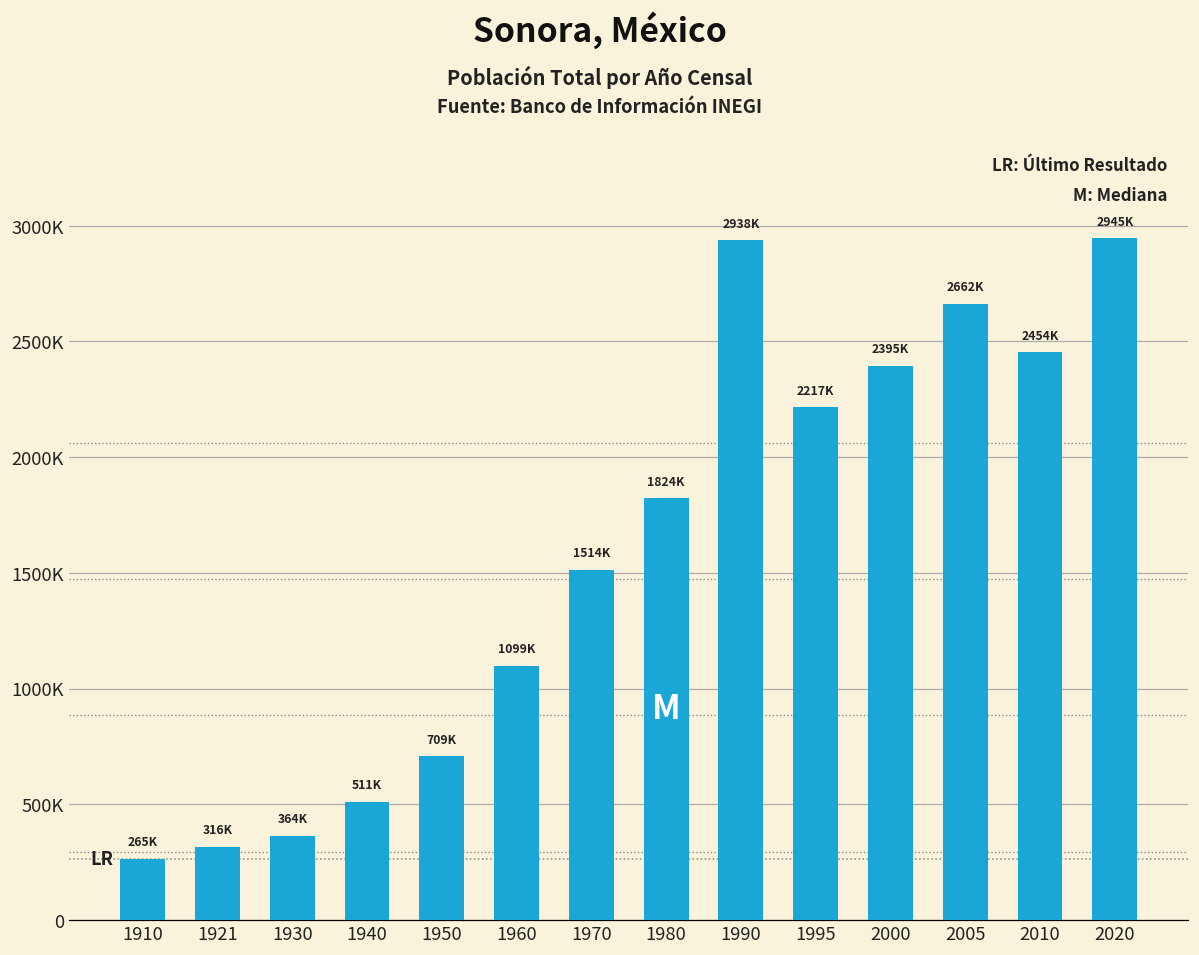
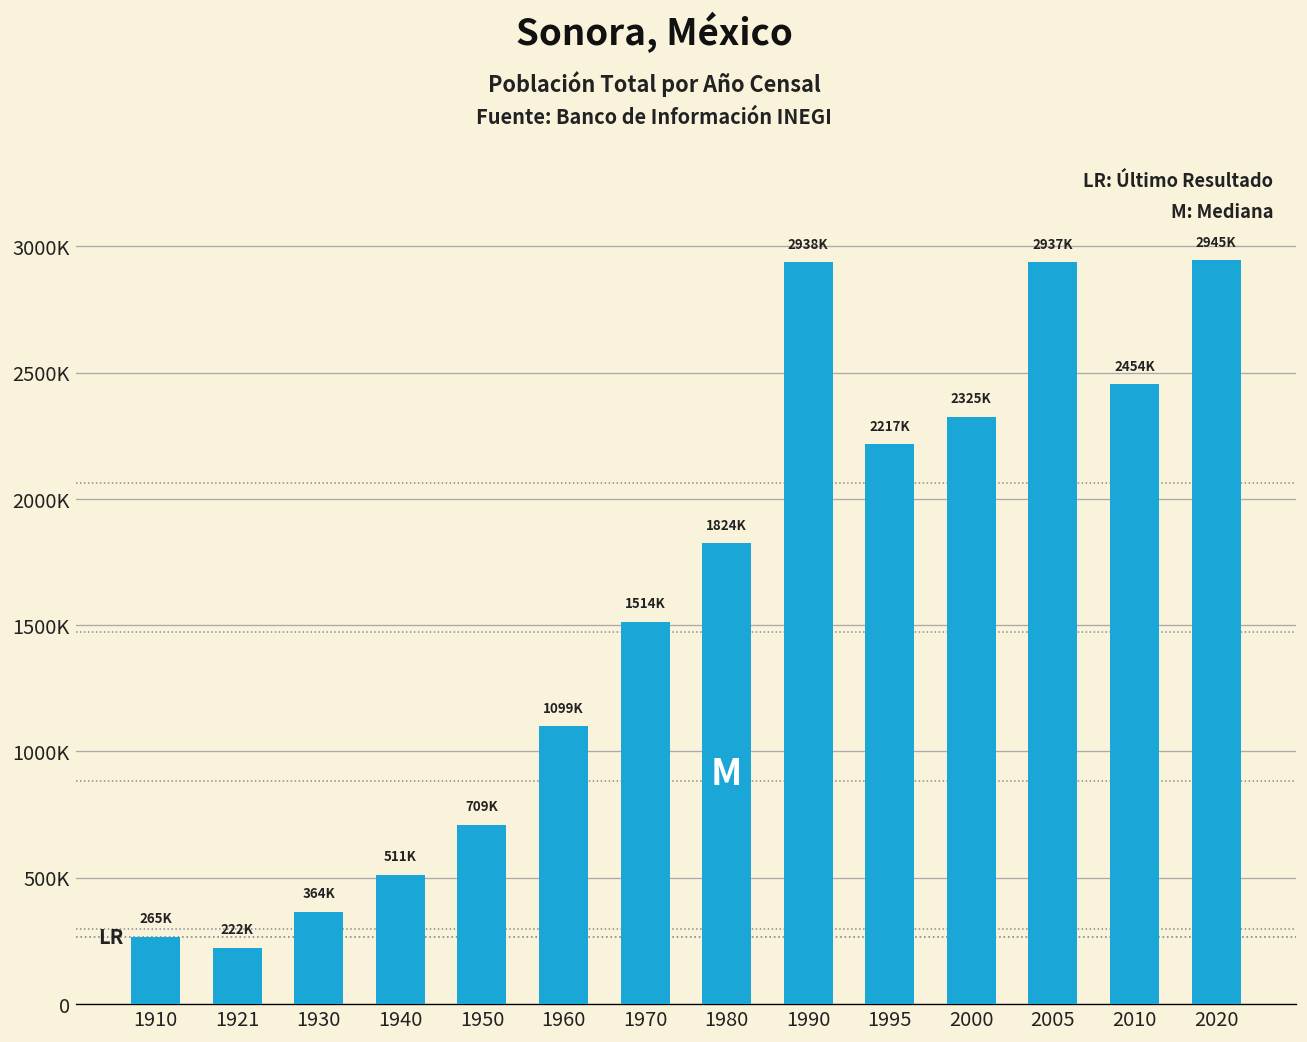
1921: 316K -> 222K
2000: 2395K -> 2325K
2005: 2662K -> 2937K
